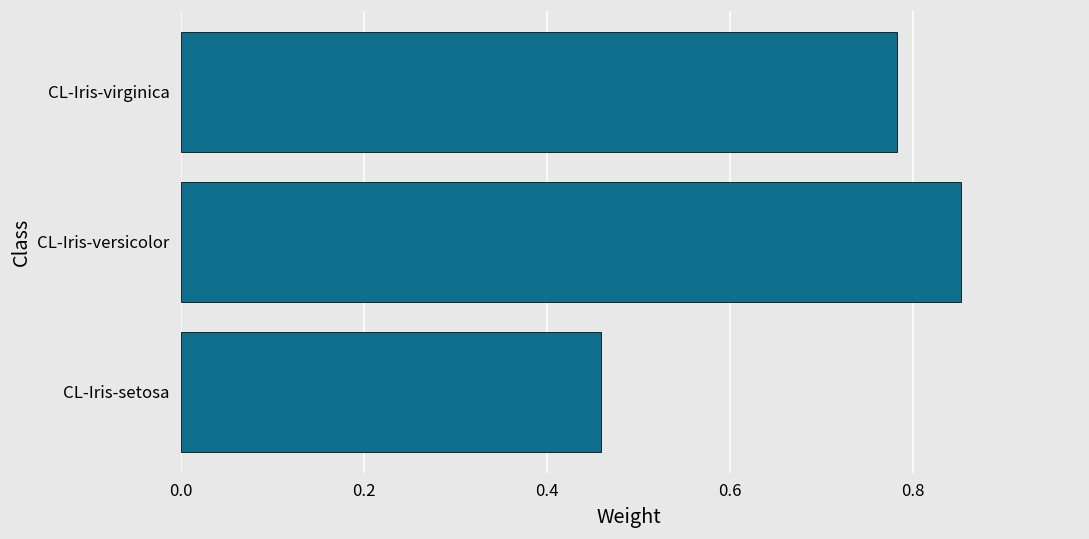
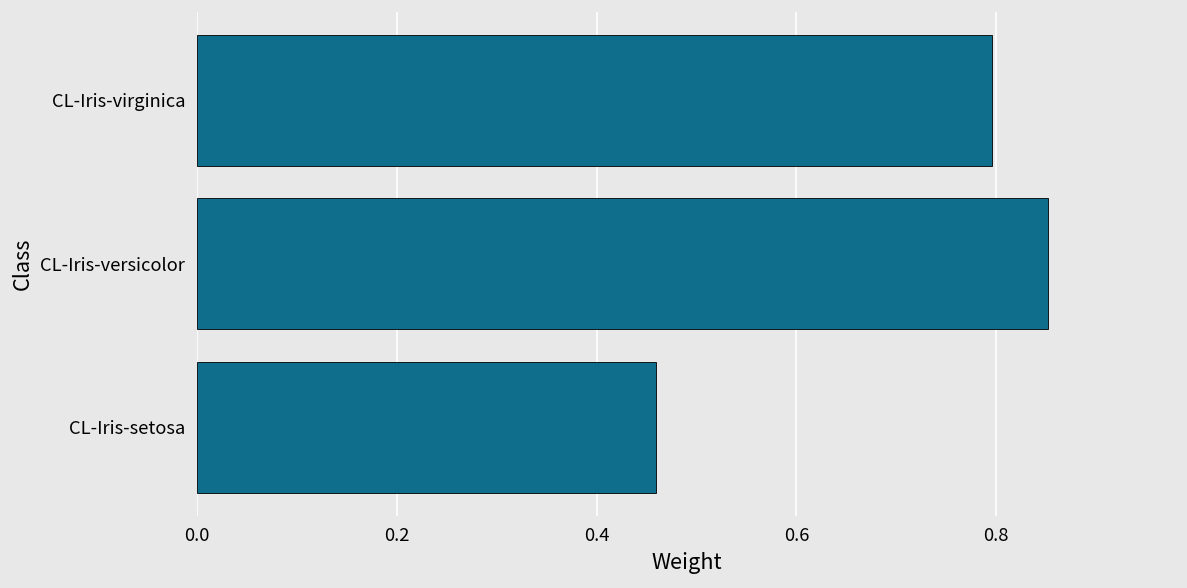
CL-Iris-virginica: 0.78 -> 0.80
